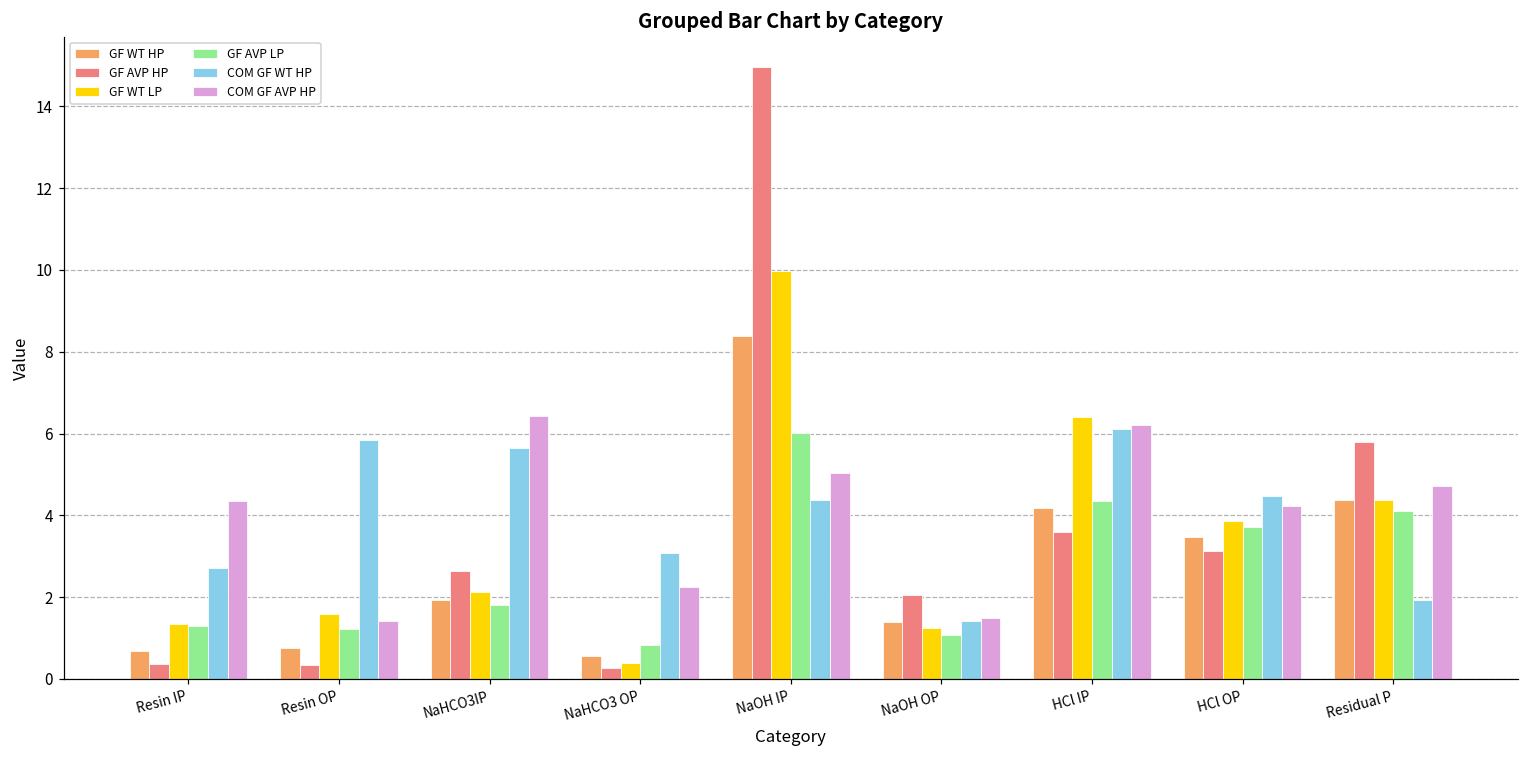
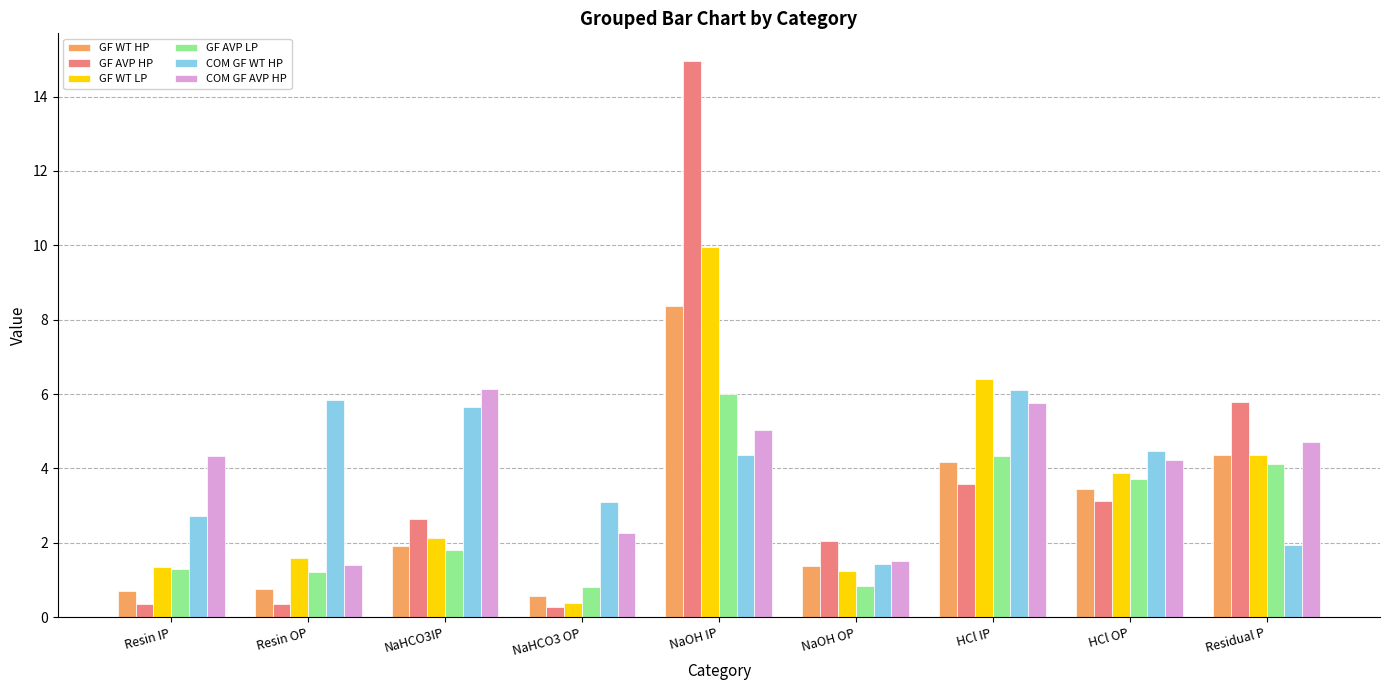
COM GF AVP HP, NaHCO3IP: 6.4 -> 6.1
GF AVP LP, NaOH OP: 1.1 -> 0.9
COM GF AVP HP, HCl IP: 6.2 -> 5.8
